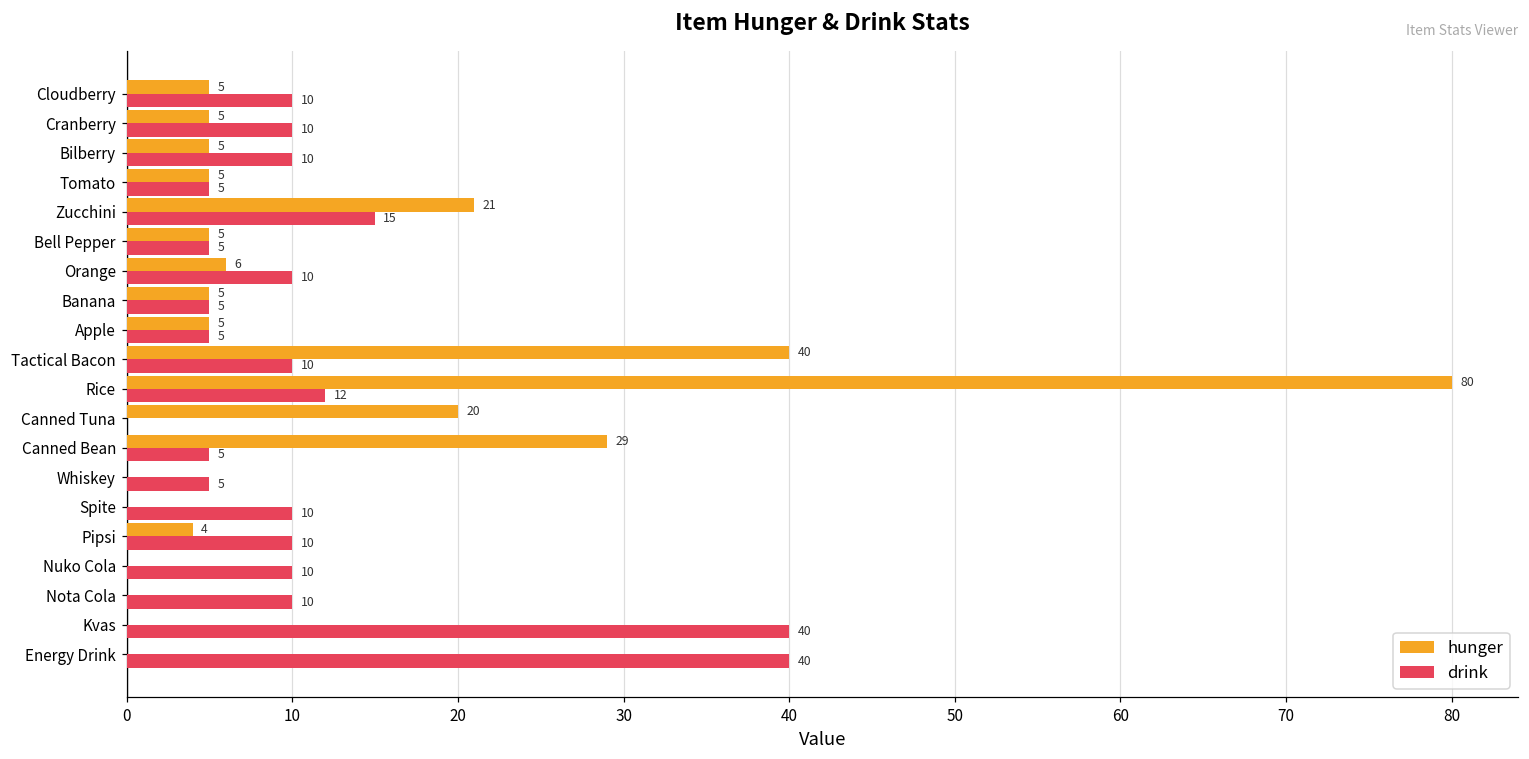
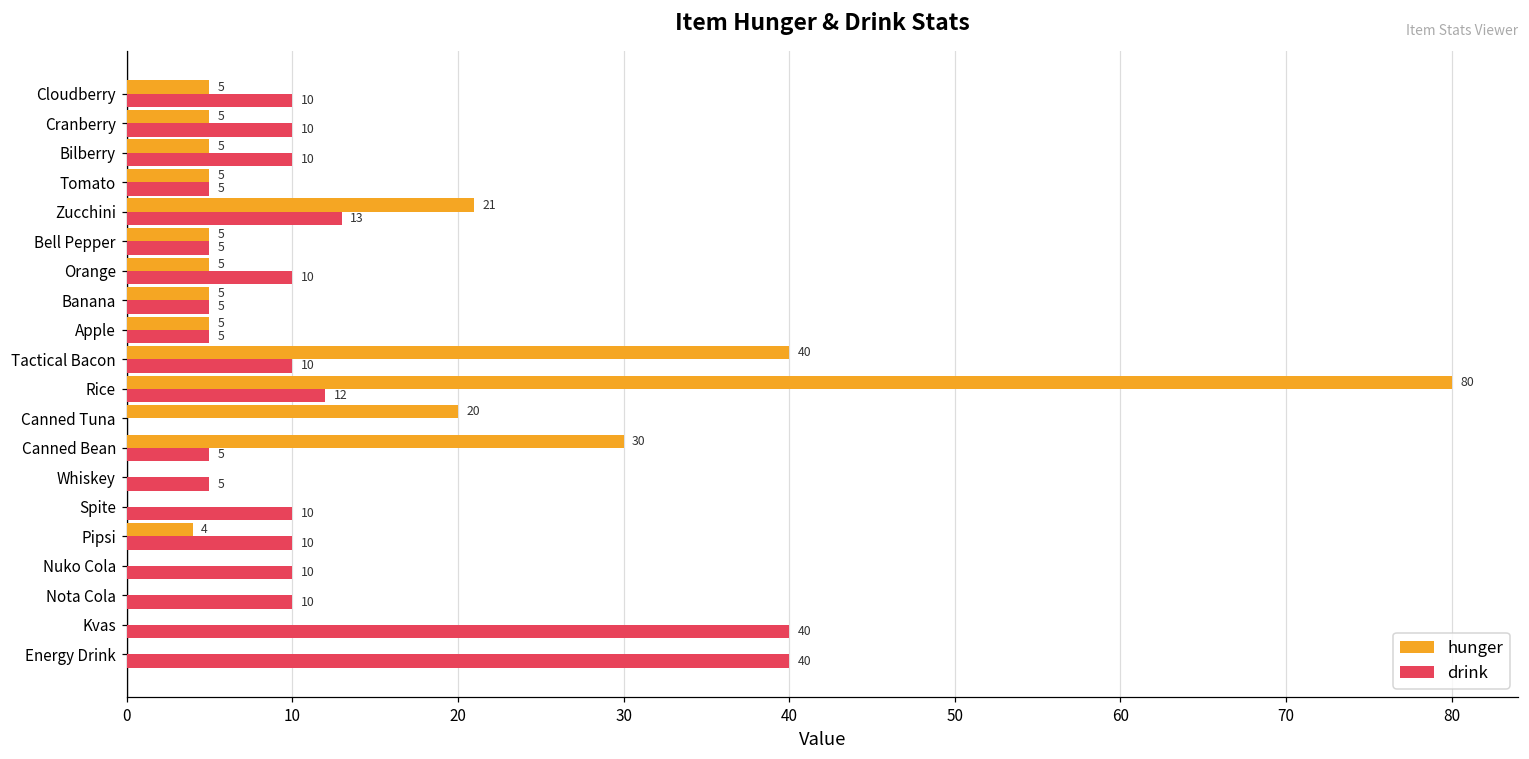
drink, Zucchini: 15 -> 13
hunger, Orange: 6 -> 5
hunger, Canned Bean: 29 -> 30
